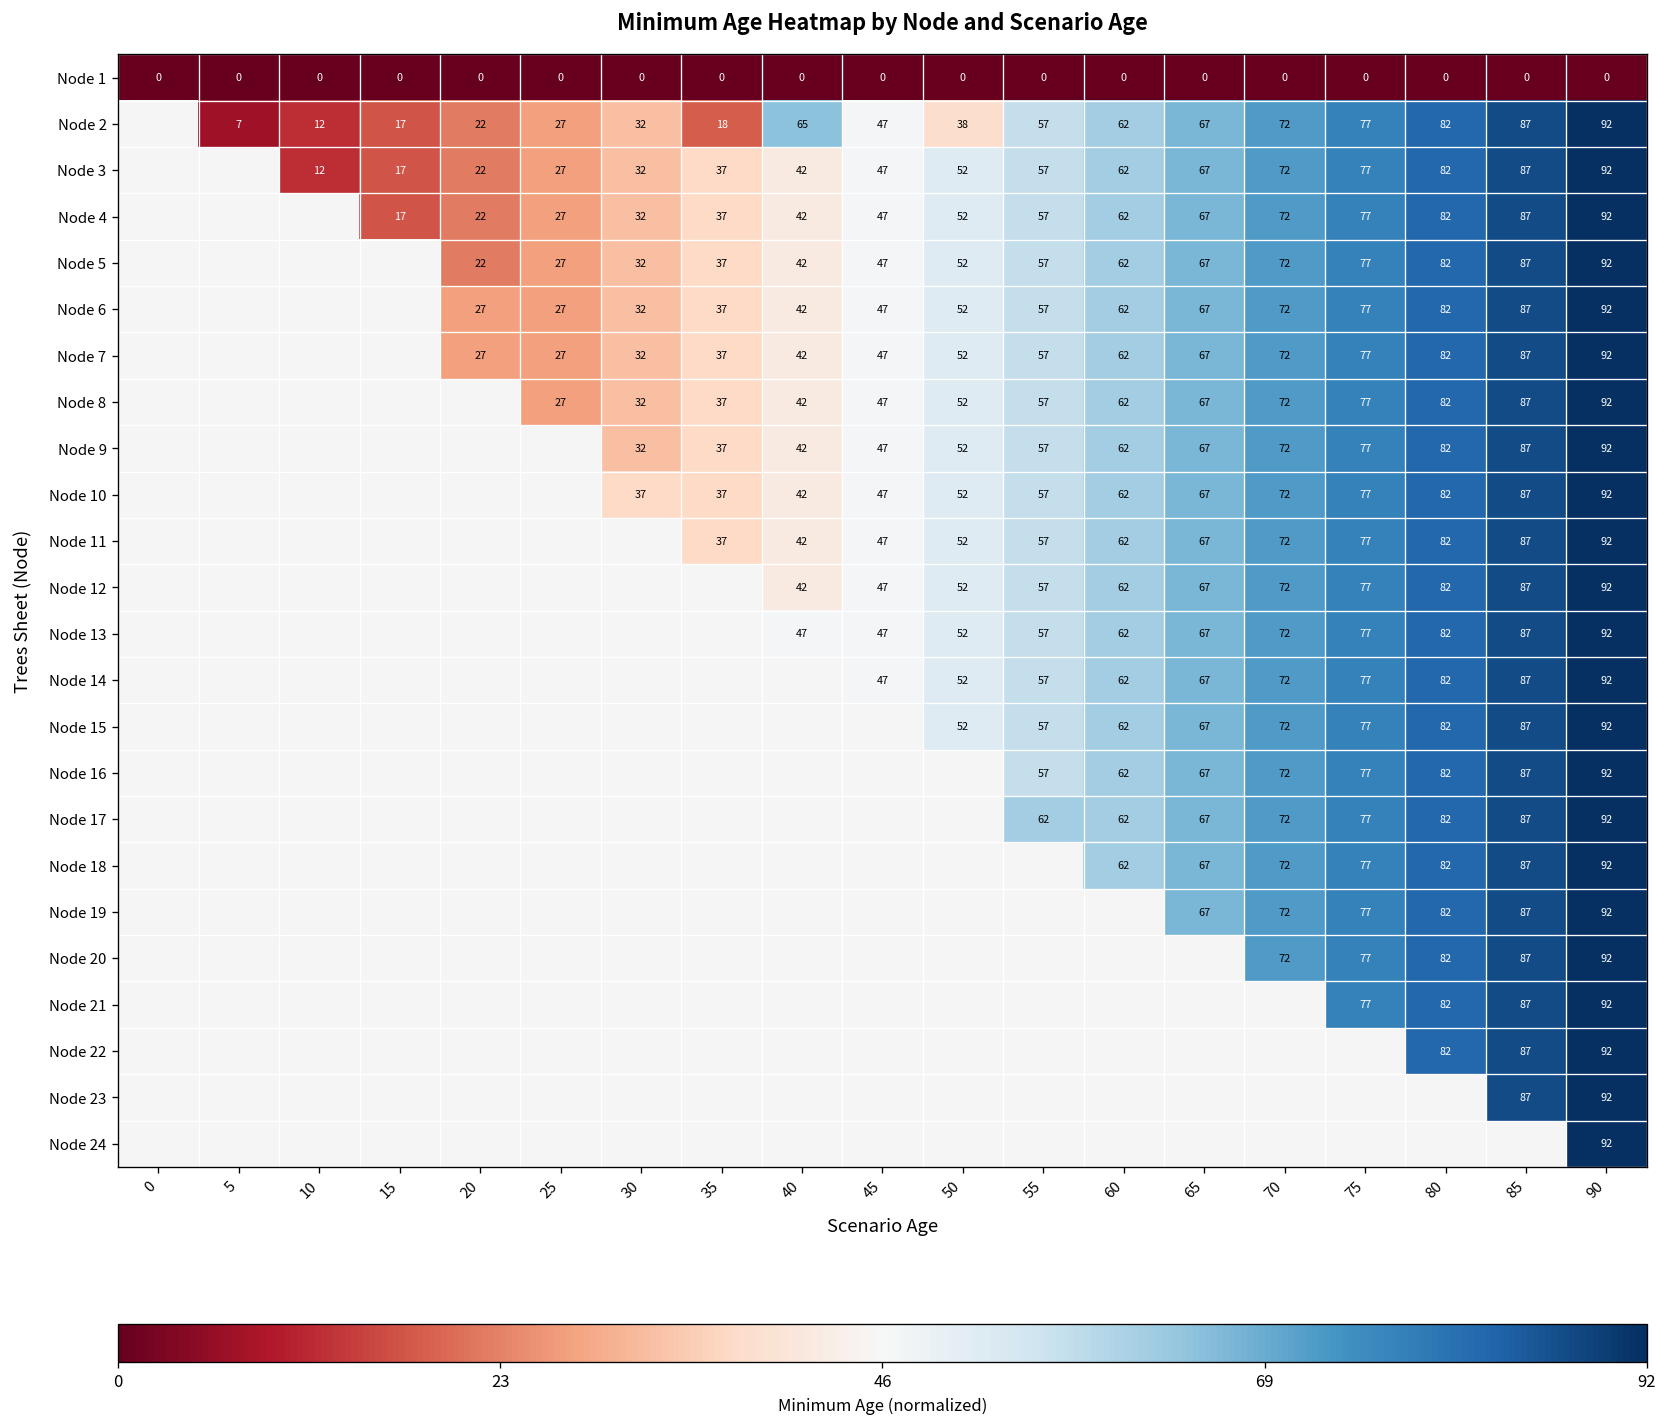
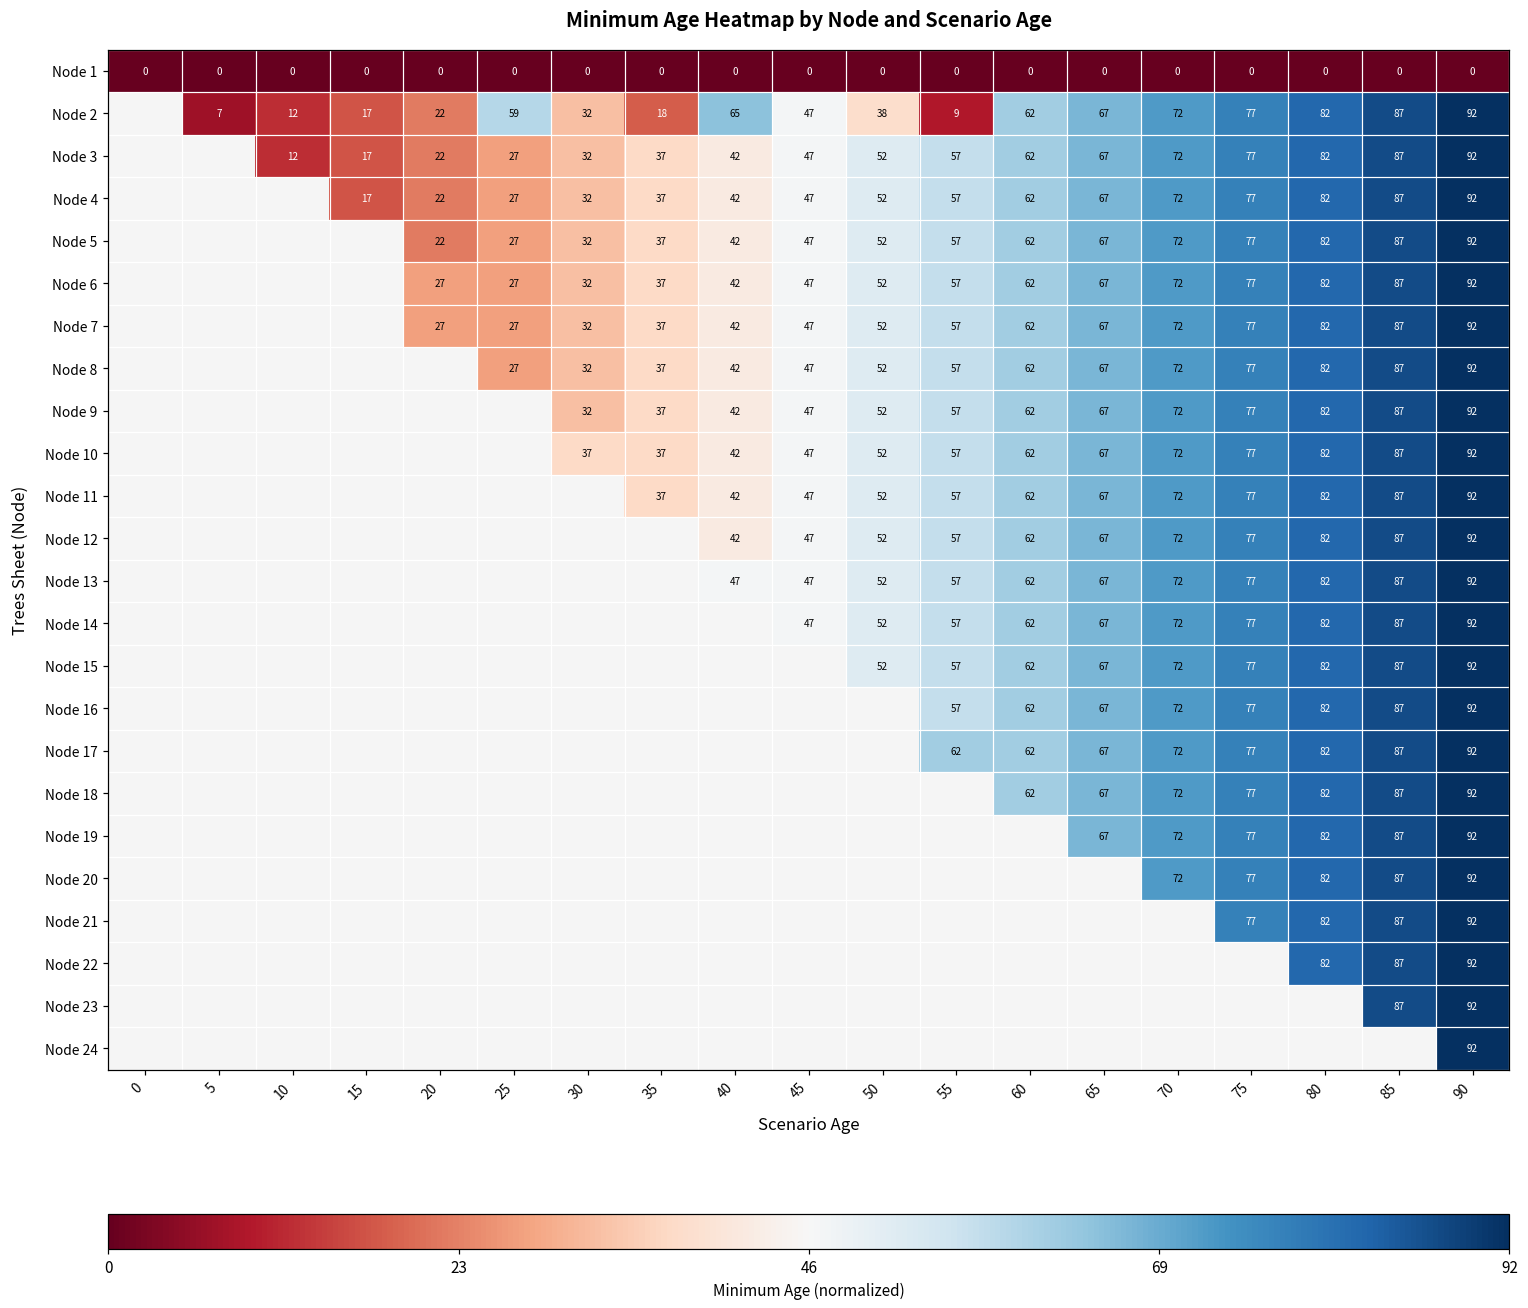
Node 2, 25: 27 -> 59
Node 2, 55: 57 -> 9
